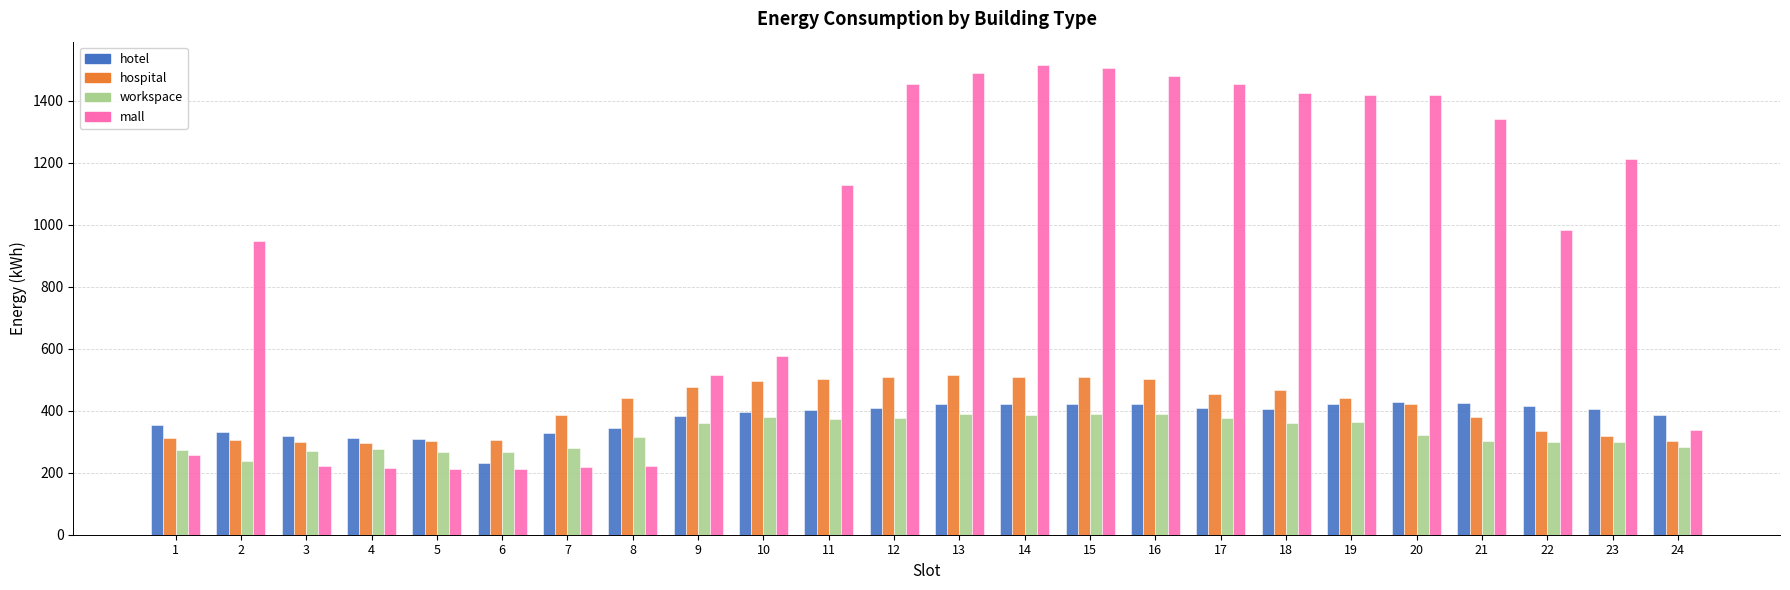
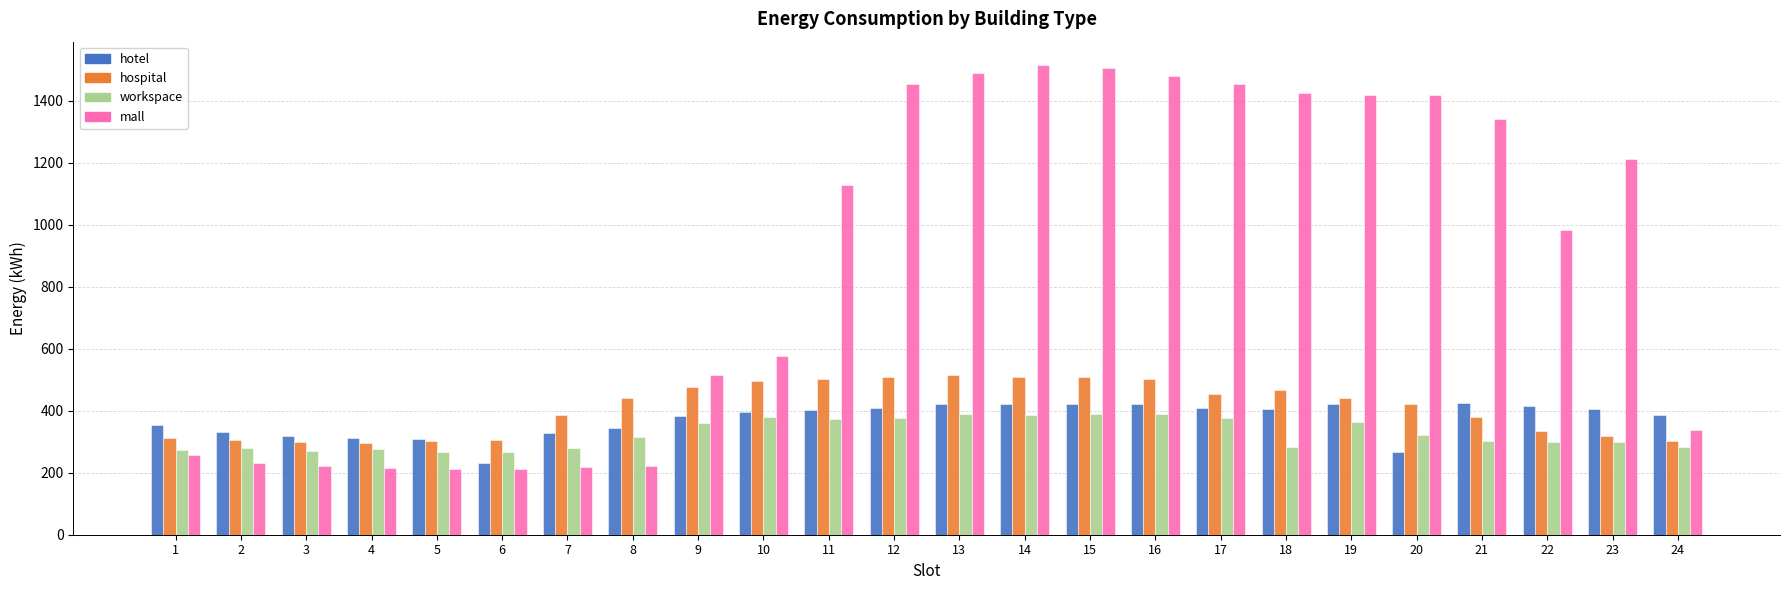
workspace, 2: 240 -> 280
mall, 2: 950 -> 230
workspace, 18: 360 -> 280
hotel, 20: 430 -> 270
